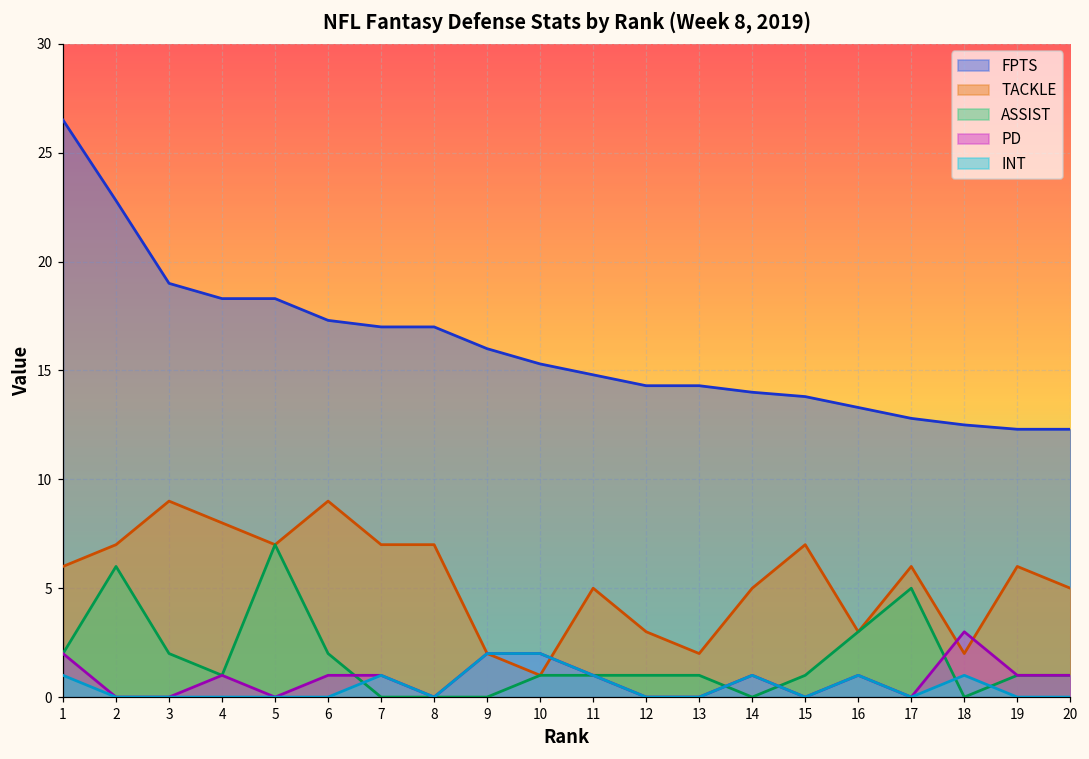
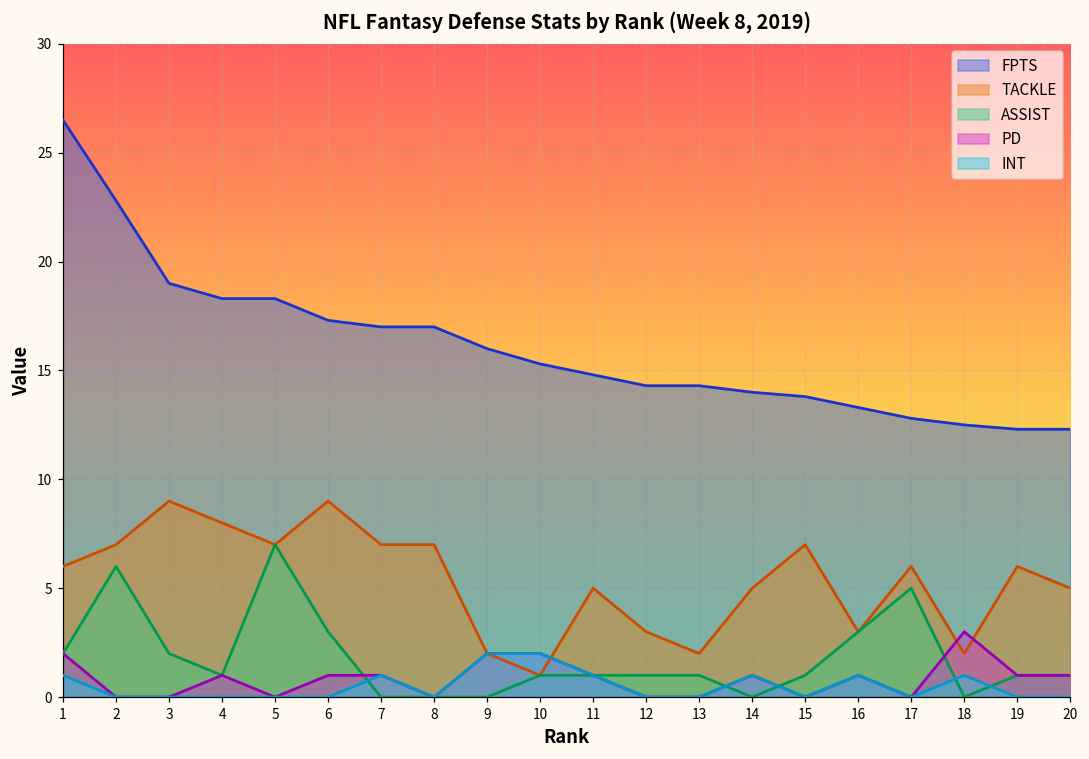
ASSIST, 6: 2 -> 3
